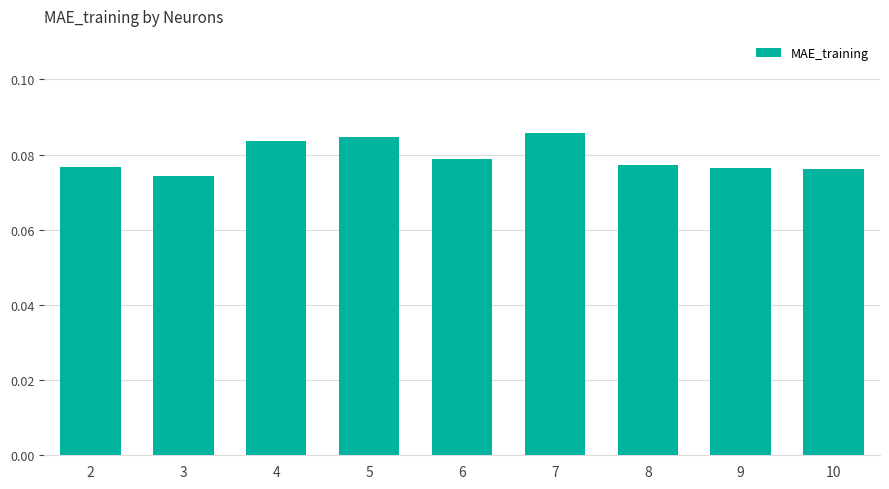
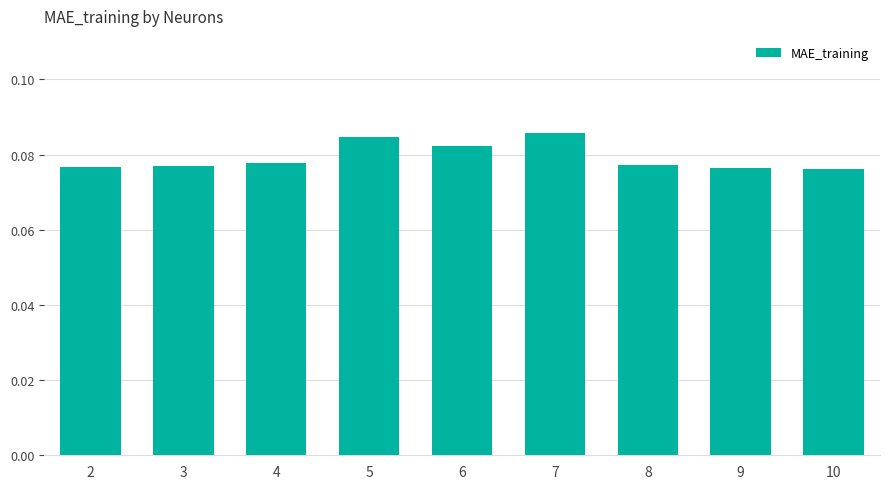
3: 0.074 -> 0.077
4: 0.084 -> 0.078
6: 0.079 -> 0.082
